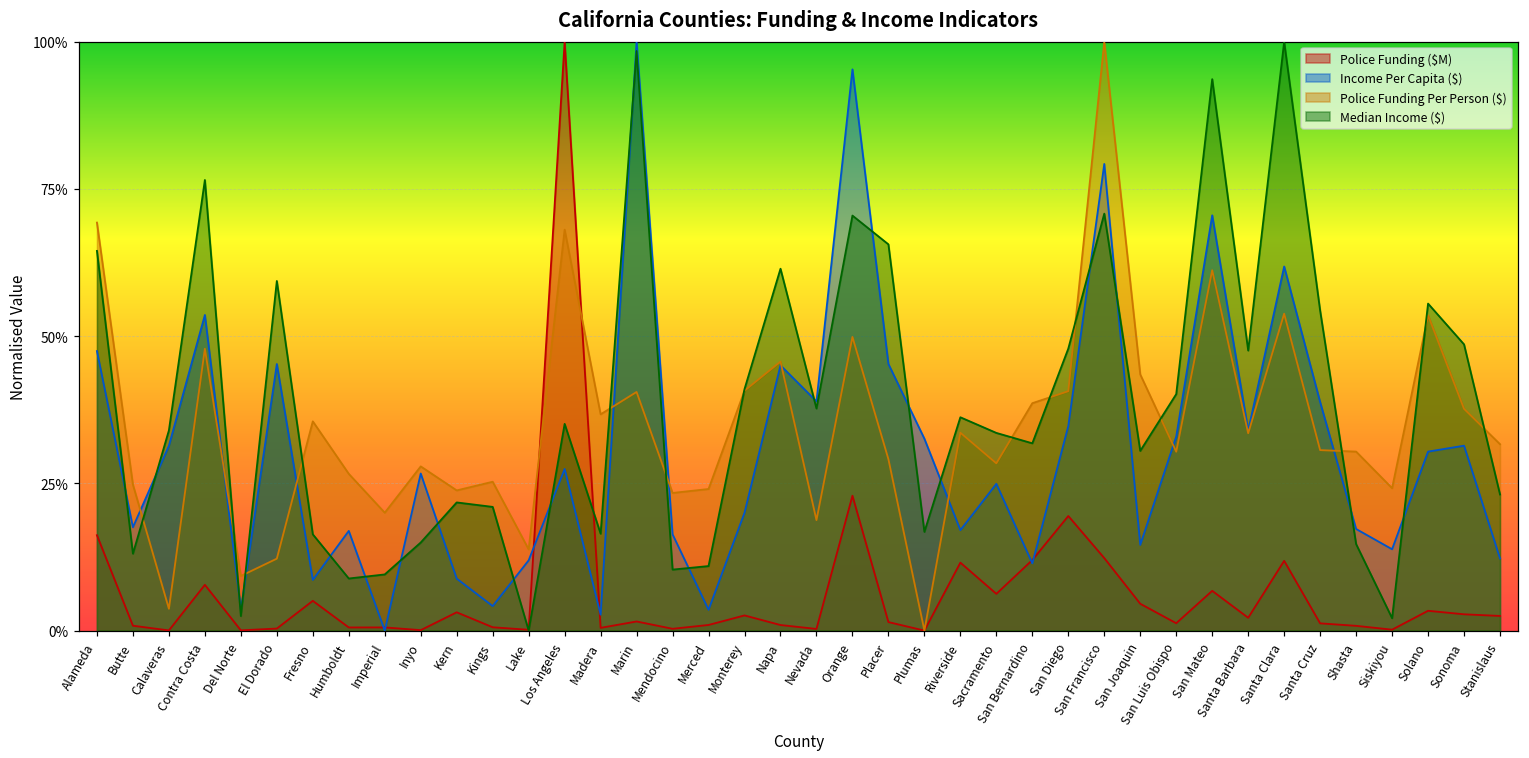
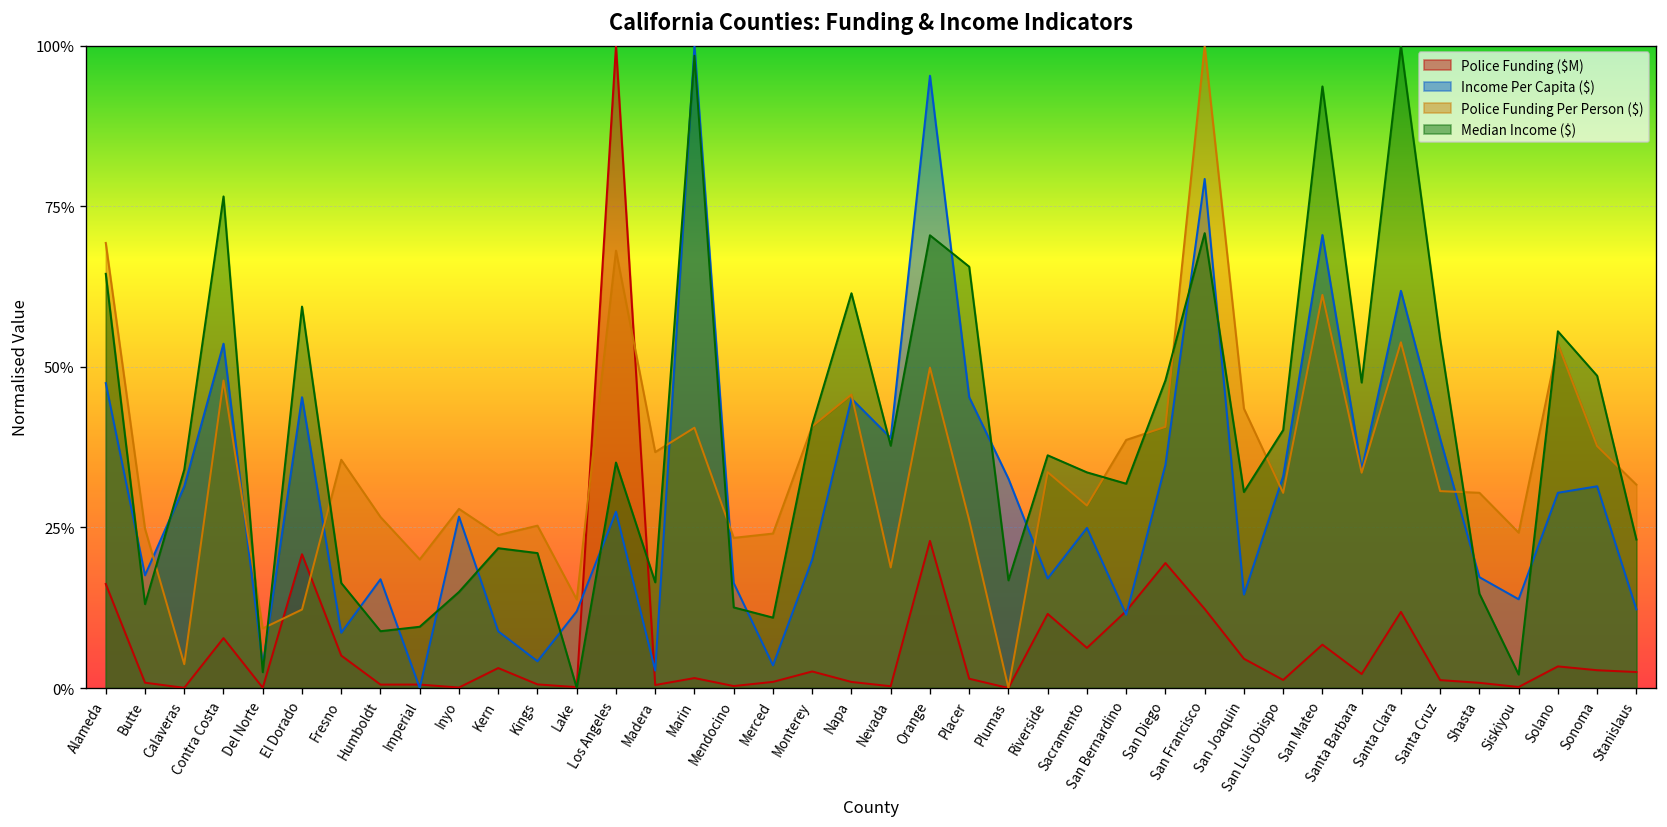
Police Funding ($M), El Dorado: 0% -> 21%
Median Income ($), Mendocino: 10% -> 13%
Police Funding Per Person ($), Placer: 29% -> 26%
